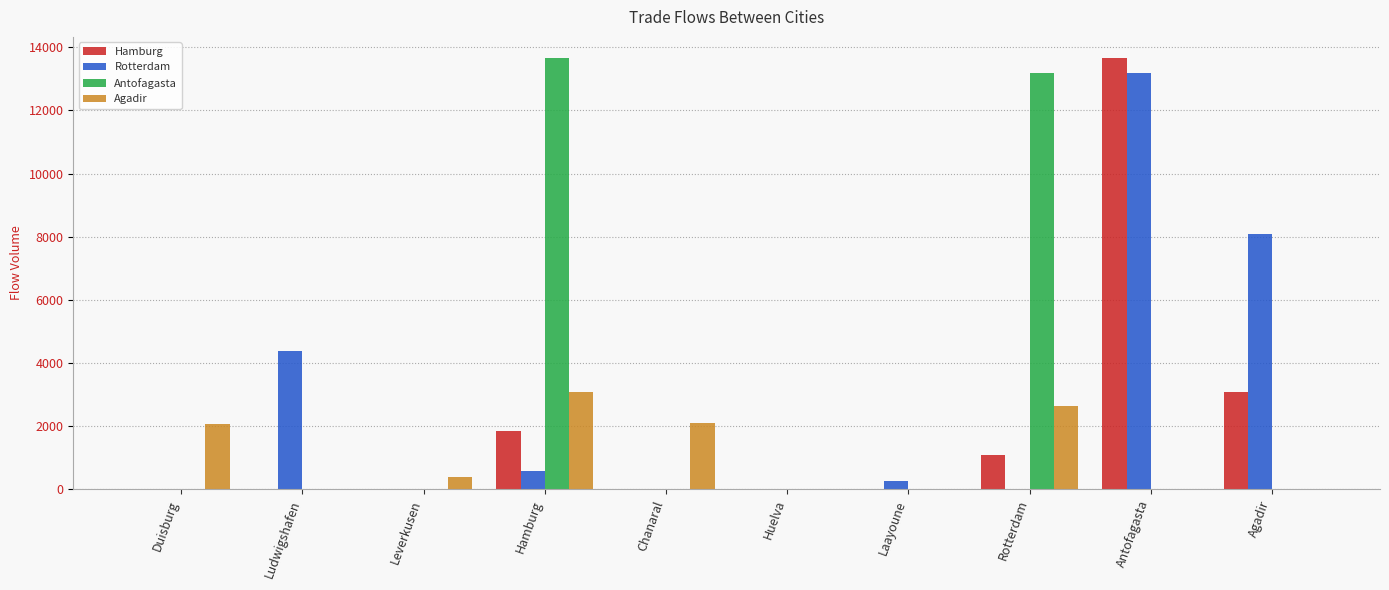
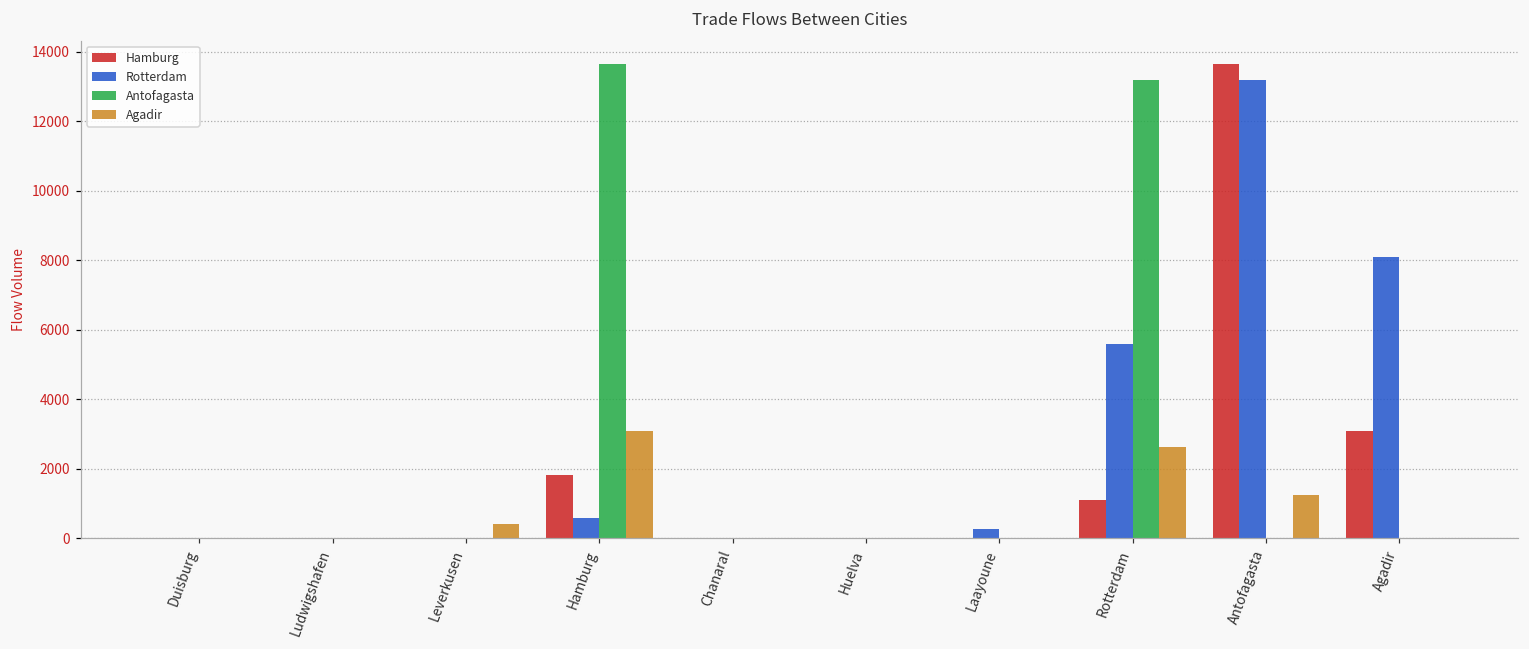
Agadir, Duisburg: 2100 -> 0
Rotterdam, Ludwigshafen: 4400 -> 0
Agadir, Chanaral: 2100 -> 0
Rotterdam, Rotterdam: 0 -> 5600
Agadir, Antofagasta: 0 -> 1200
